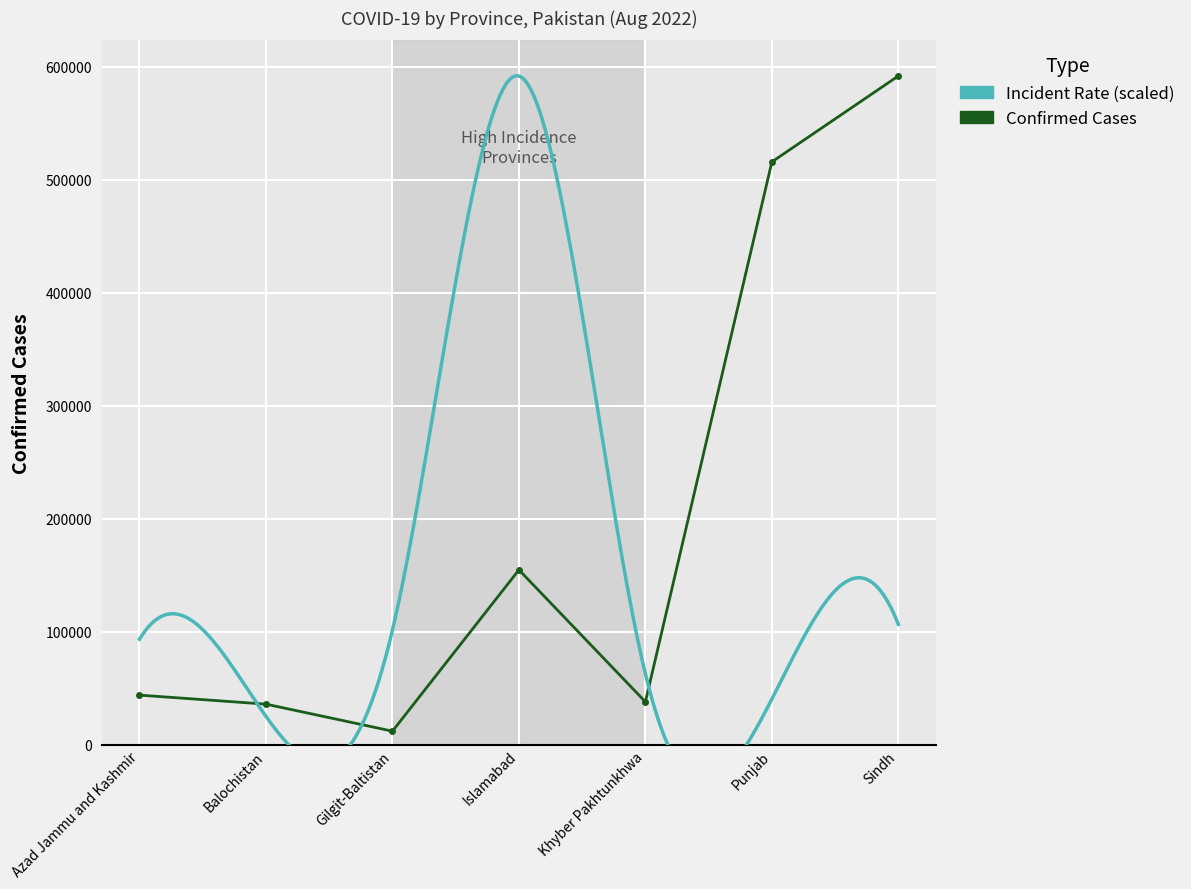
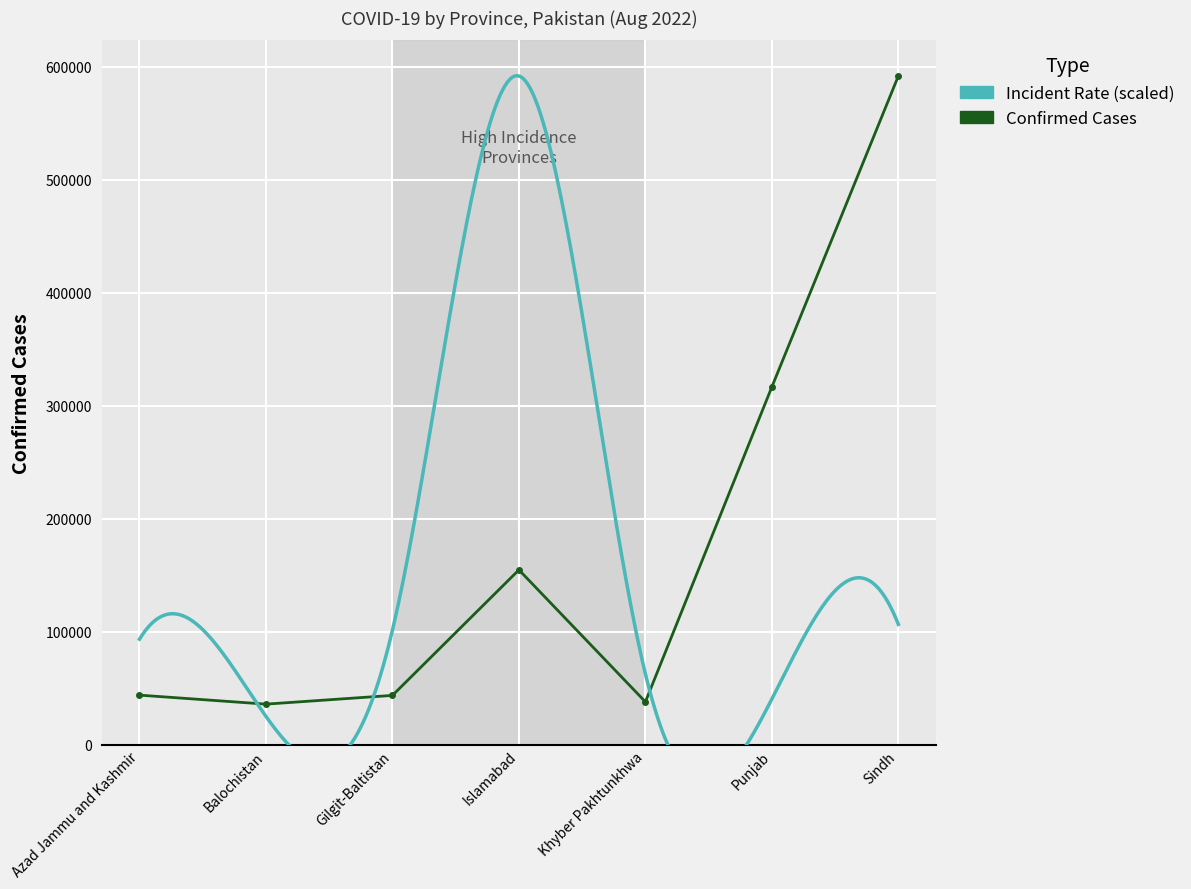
Confirmed Cases, Gilgit-Baltistan: 12000 -> 44000
Confirmed Cases, Punjab: 516000 -> 317000
